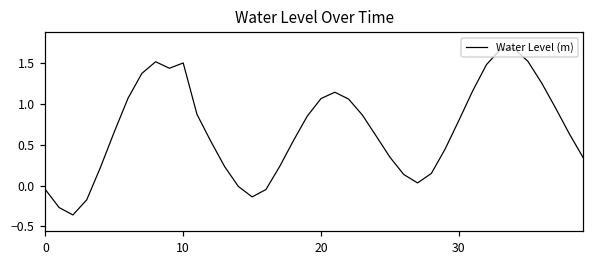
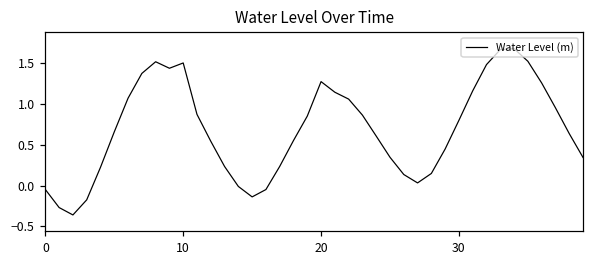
20: 1.1 -> 1.3
